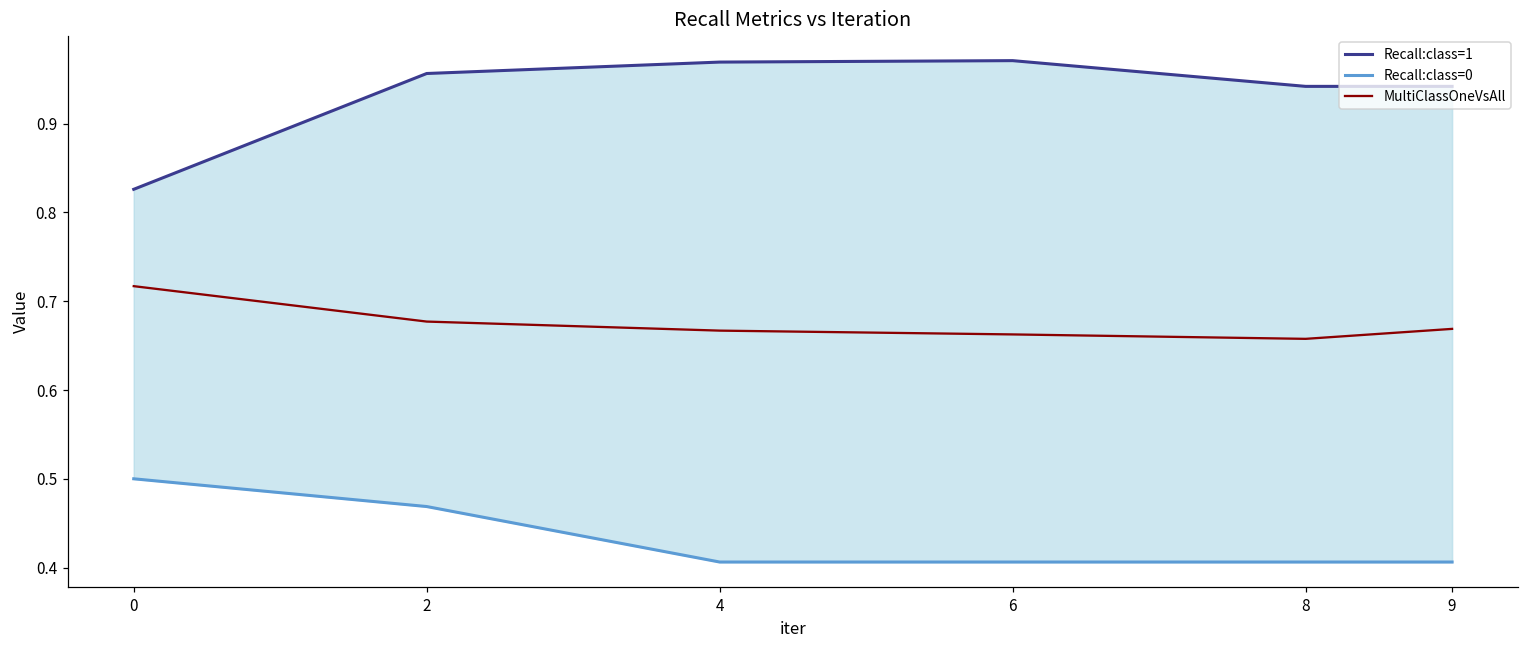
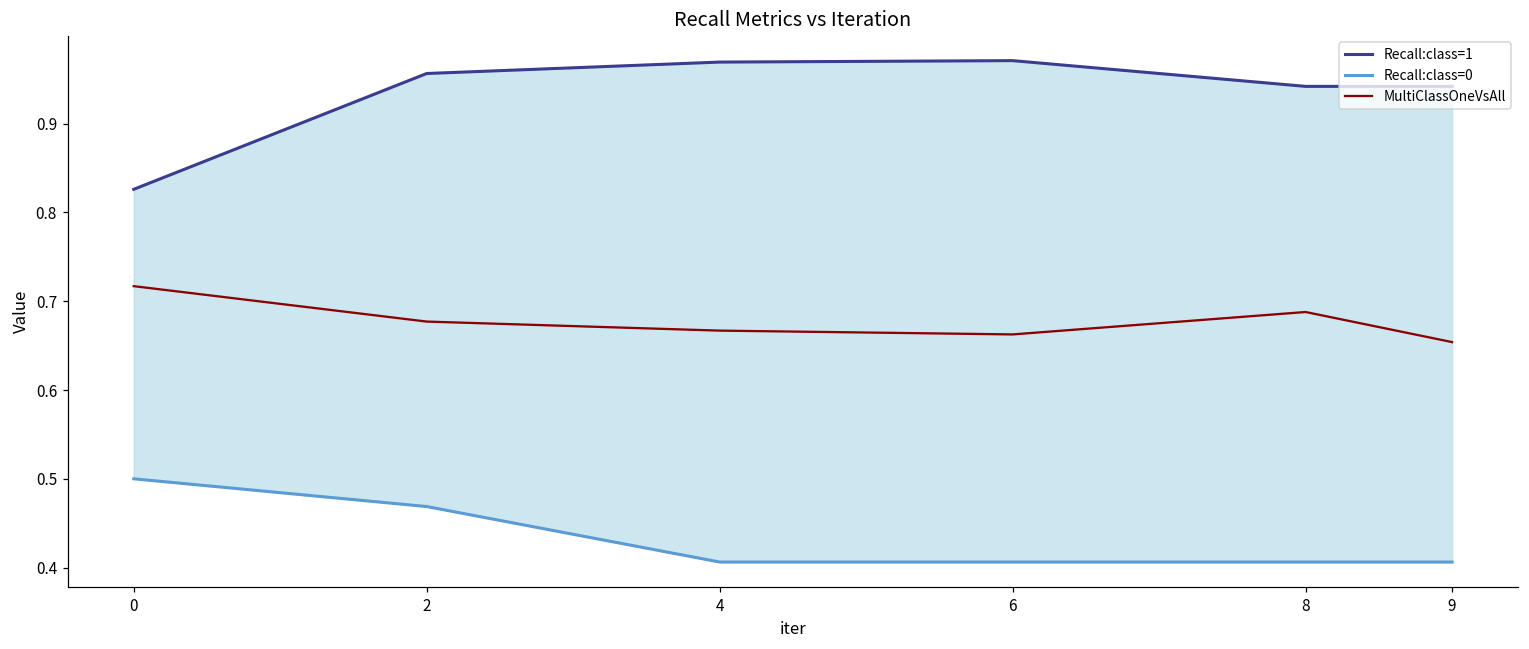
MultiClassOneVsAll, 8: 0.66 -> 0.69
MultiClassOneVsAll, 9: 0.67 -> 0.65
